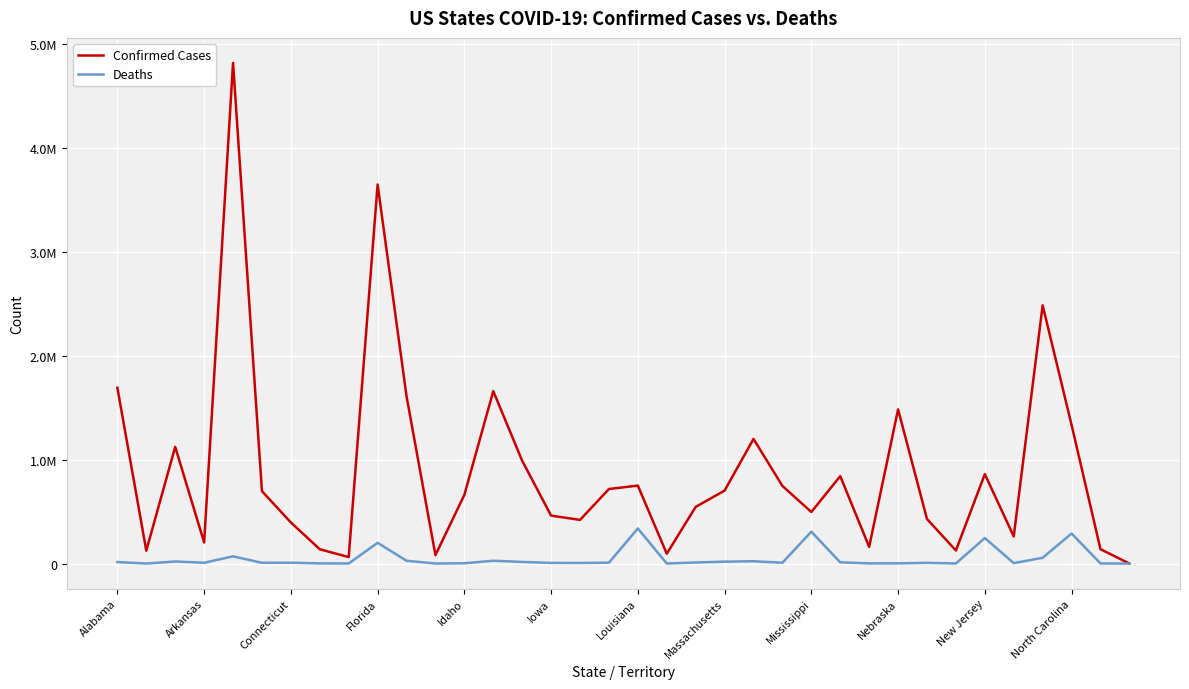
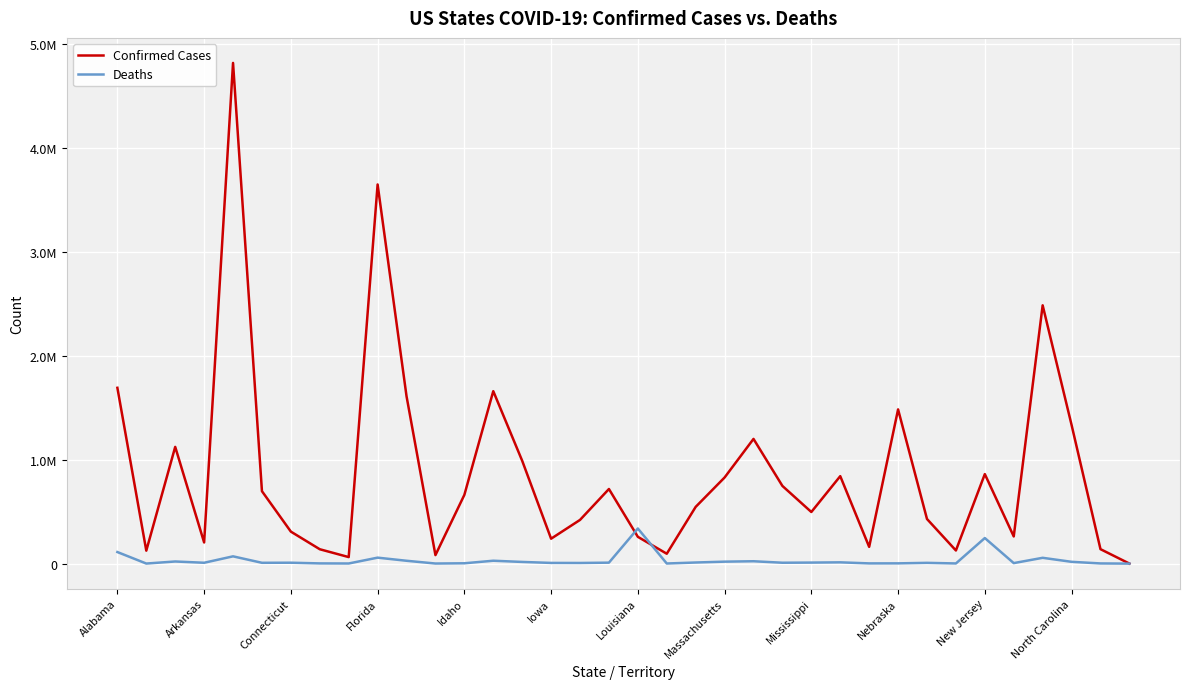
Deaths, Alabama: 10000 -> 110000
Confirmed Cases, Connecticut: 400000 -> 310000
Deaths, Florida: 200000 -> 60000
Confirmed Cases, Iowa: 460000 -> 240000
Confirmed Cases, Louisiana: 750000 -> 260000
Confirmed Cases, Massachusetts: 700000 -> 830000
Deaths, Mississippi: 310000 -> 10000
Deaths, North Carolina: 290000 -> 20000
